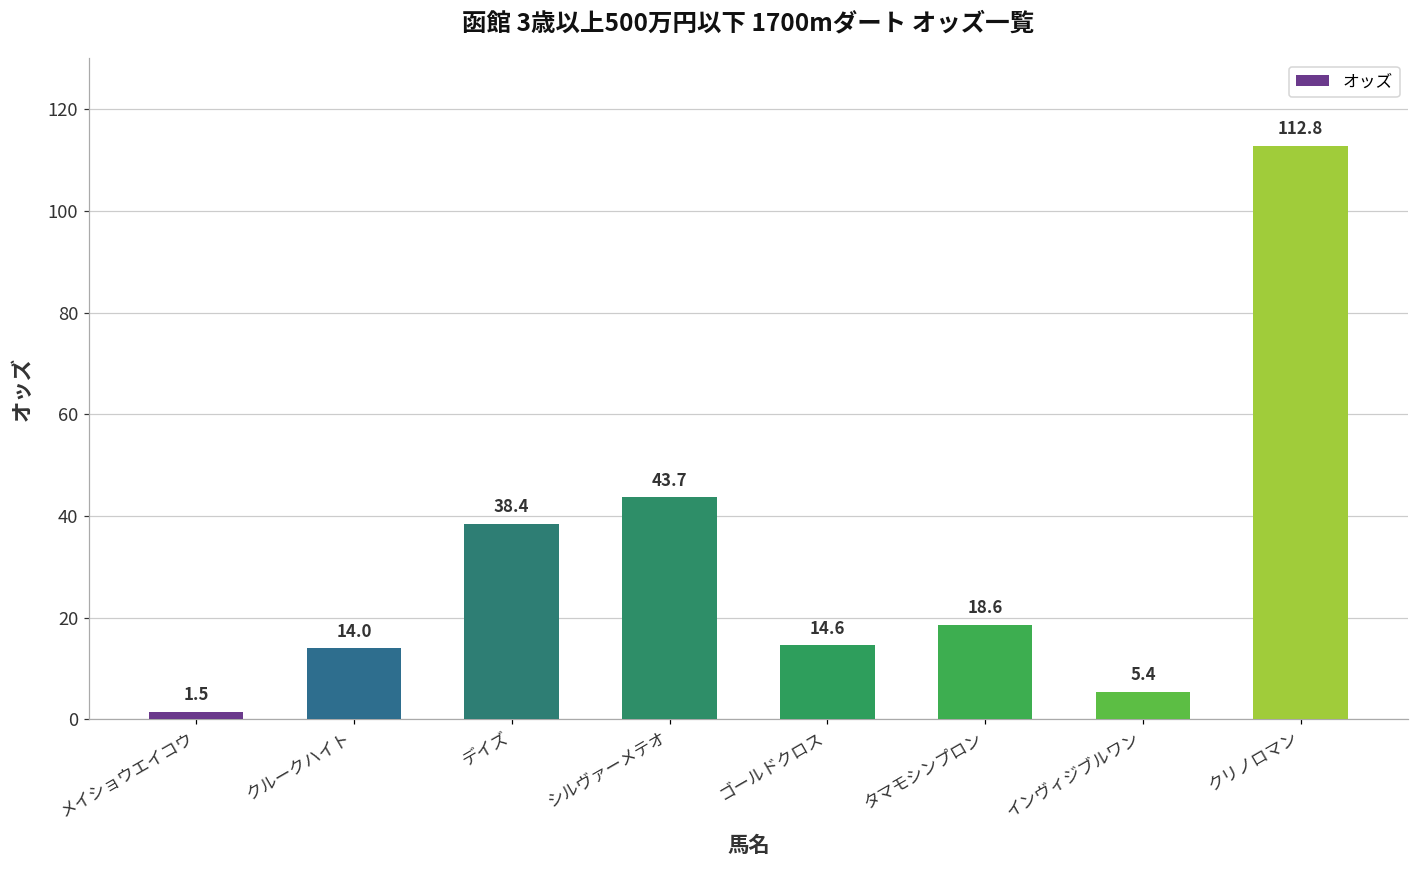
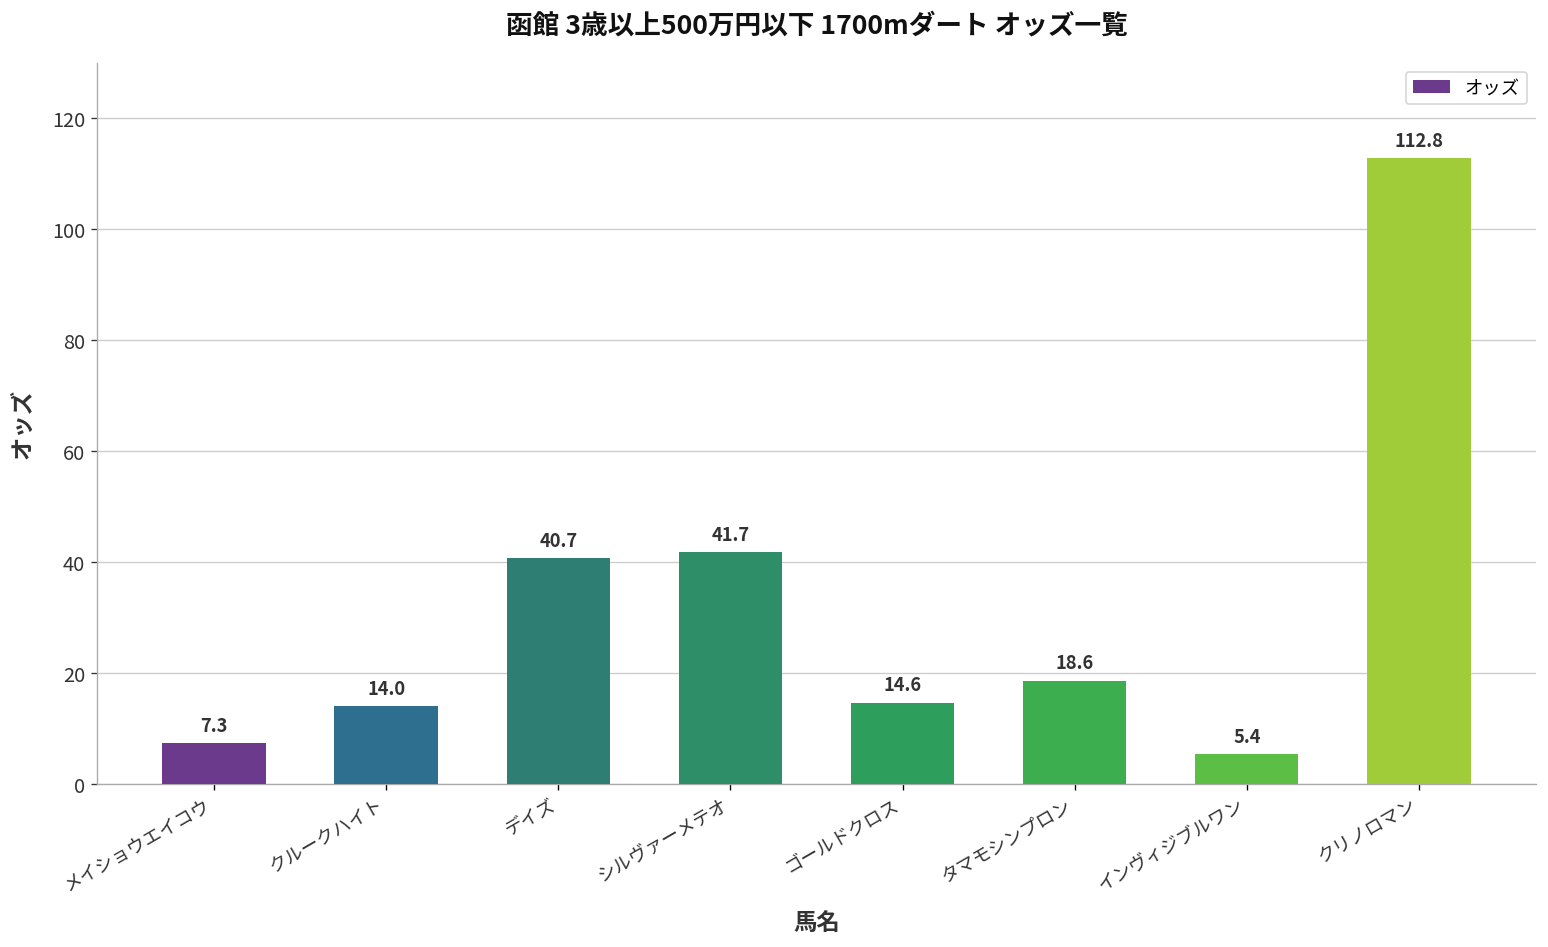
メイショウエイコウ: 1.5 -> 7.3
デイズ: 38.4 -> 40.7
シルヴァーメテオ: 43.7 -> 41.7
